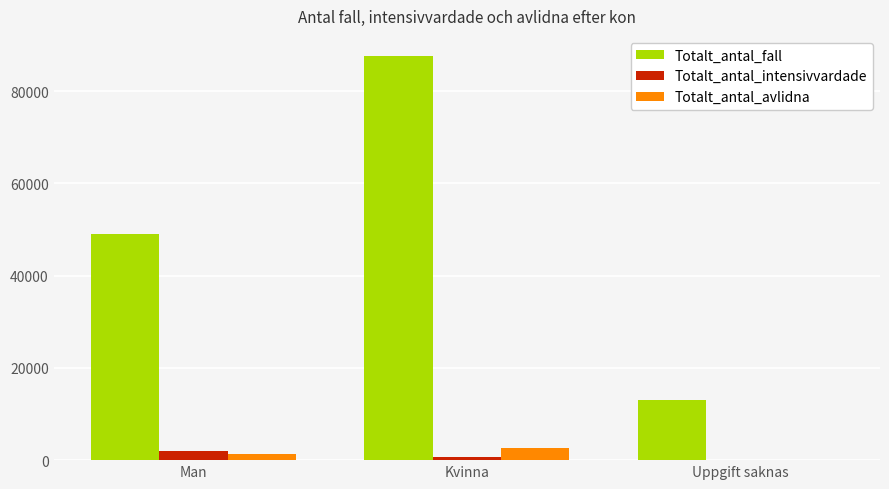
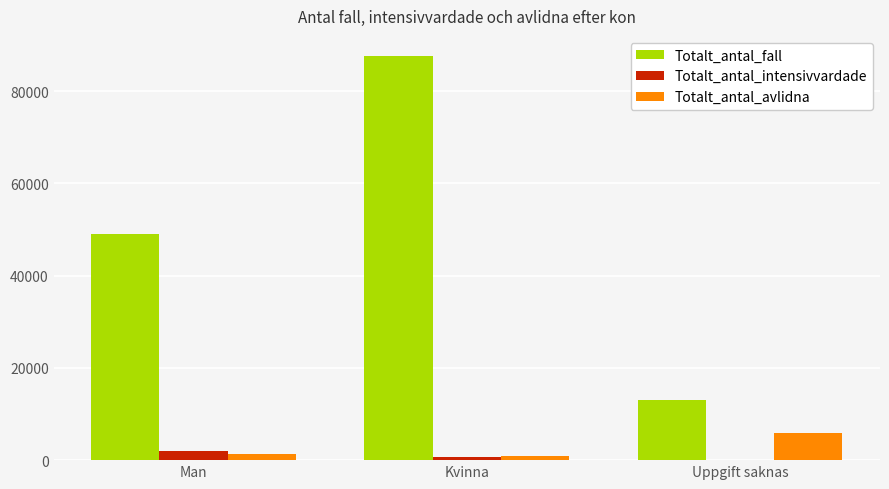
Totalt_antal_avlidna, Kvinna: 3000 -> 1000
Totalt_antal_avlidna, Uppgift saknas: 0 -> 6000
